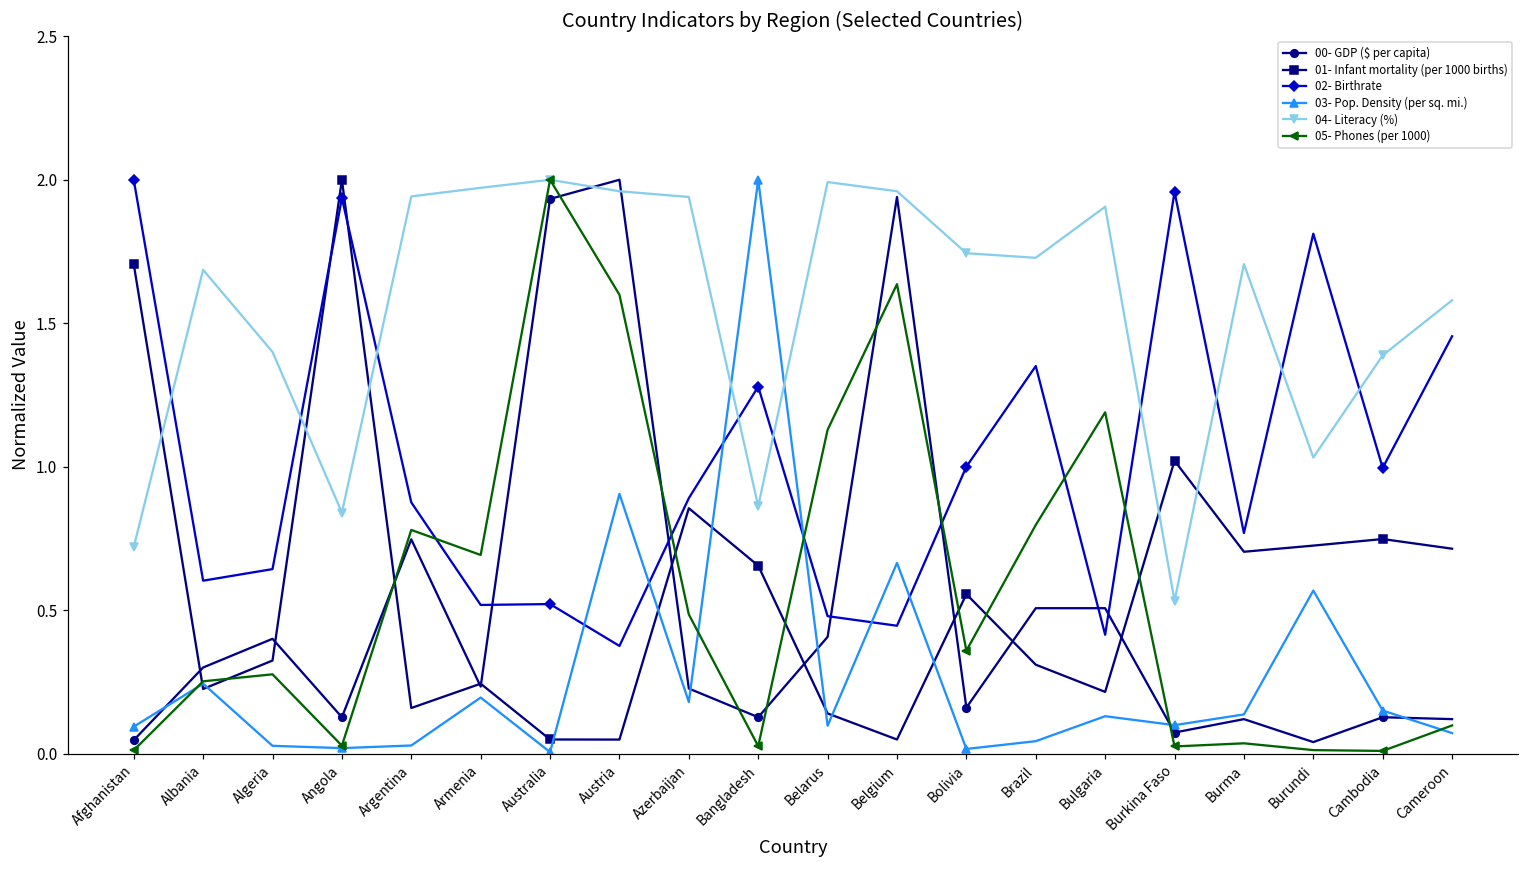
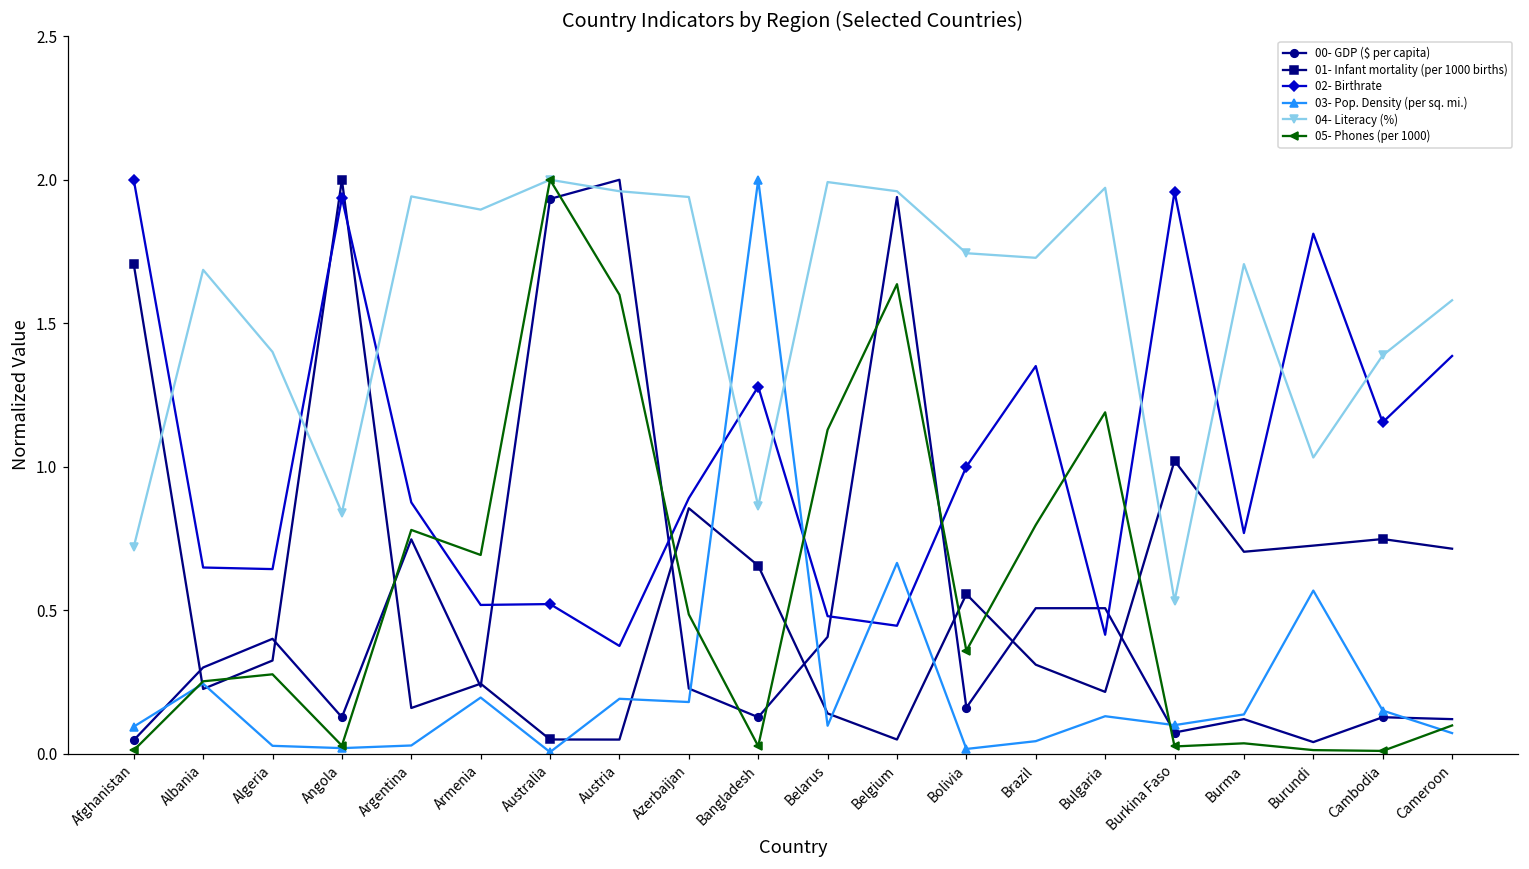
02- Birthrate, Albania: 0.60 -> 0.65
04- Literacy (%), Armenia: 1.97 -> 1.90
03- Pop. Density (per sq. mi.), Austria: 0.91 -> 0.19
04- Literacy (%), Bulgaria: 1.91 -> 1.97
02- Birthrate, Cambodia: 1.00 -> 1.15
02- Birthrate, Cameroon: 1.45 -> 1.39
